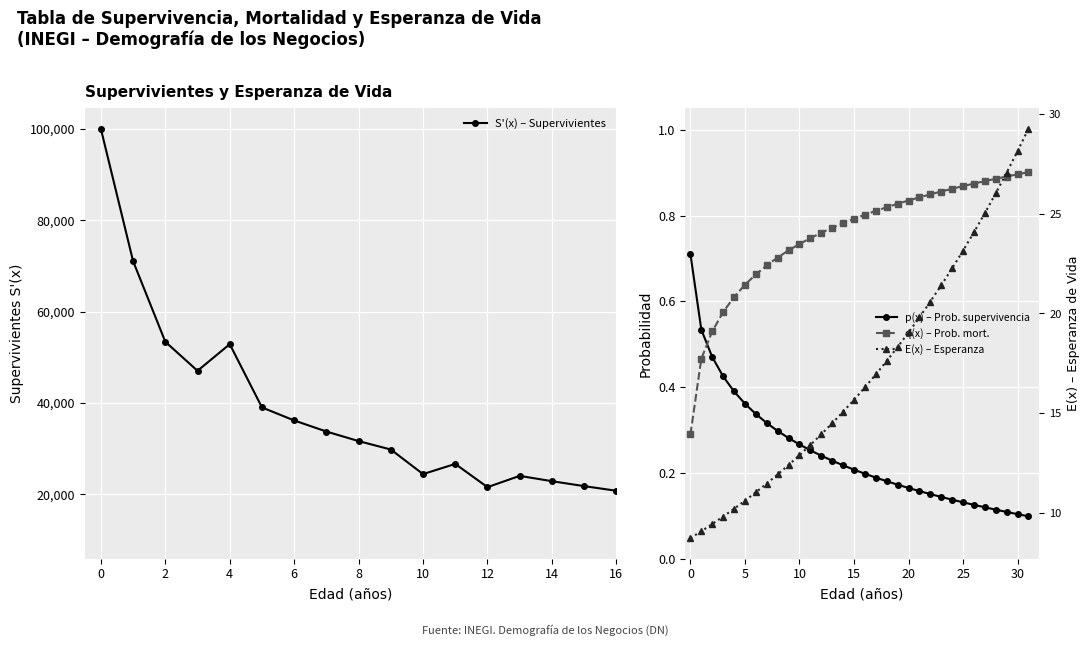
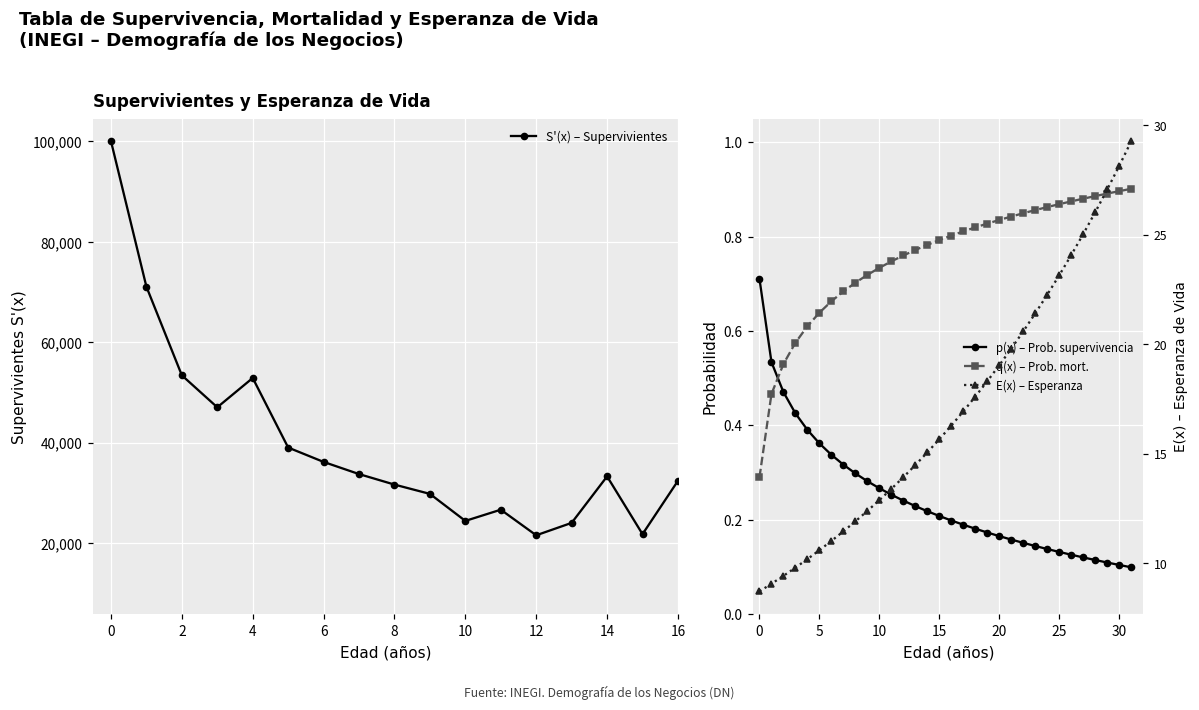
Supervivientes y Esperanza de Vida, 14: 23,000 -> 33,000
Supervivientes y Esperanza de Vida, 16: 21,000 -> 32,000
